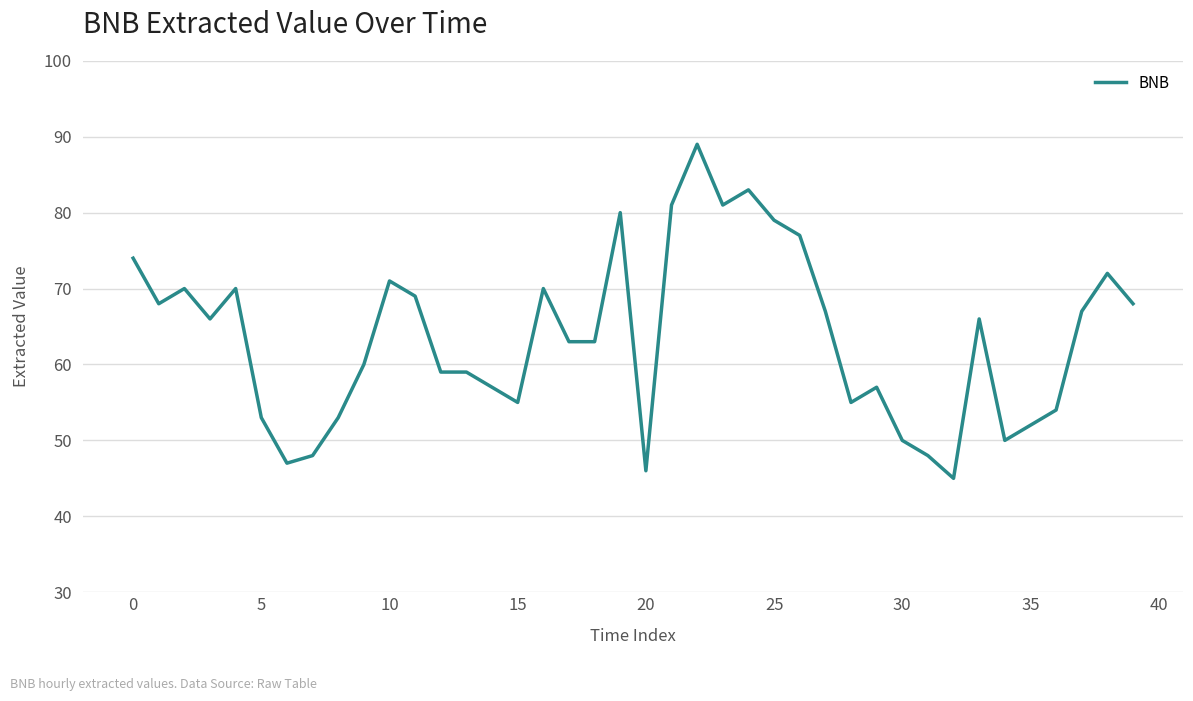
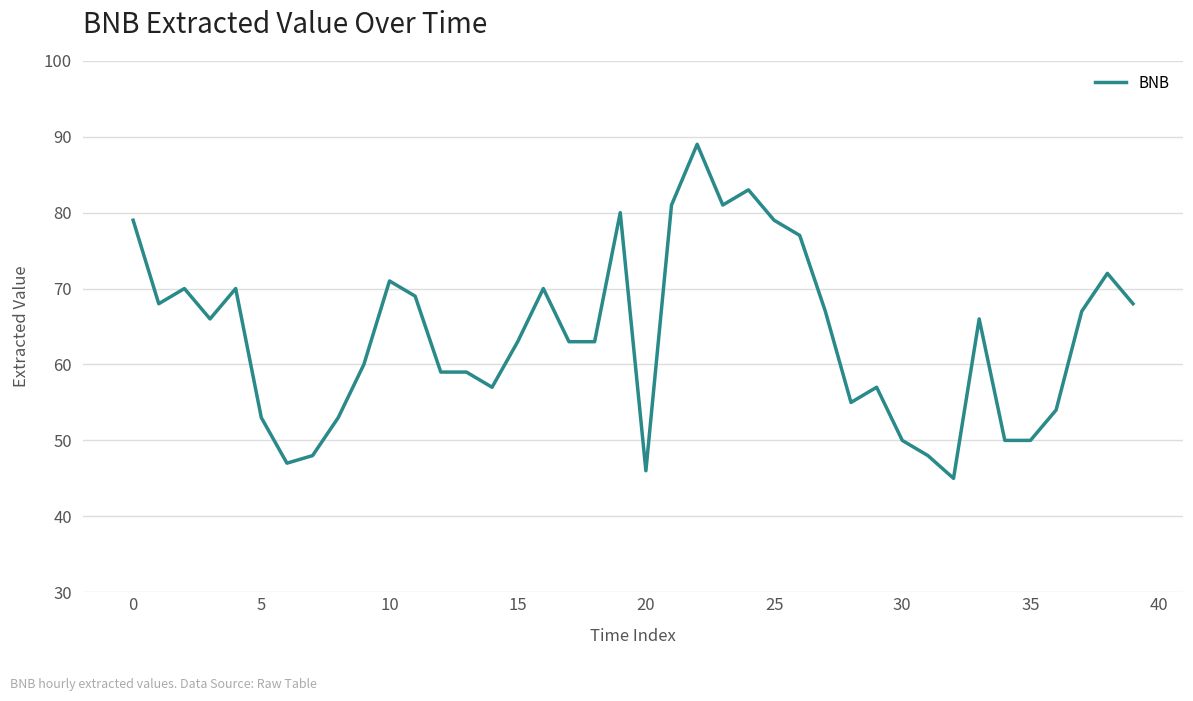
0: 74 -> 79
15: 55 -> 63
35: 52 -> 50
